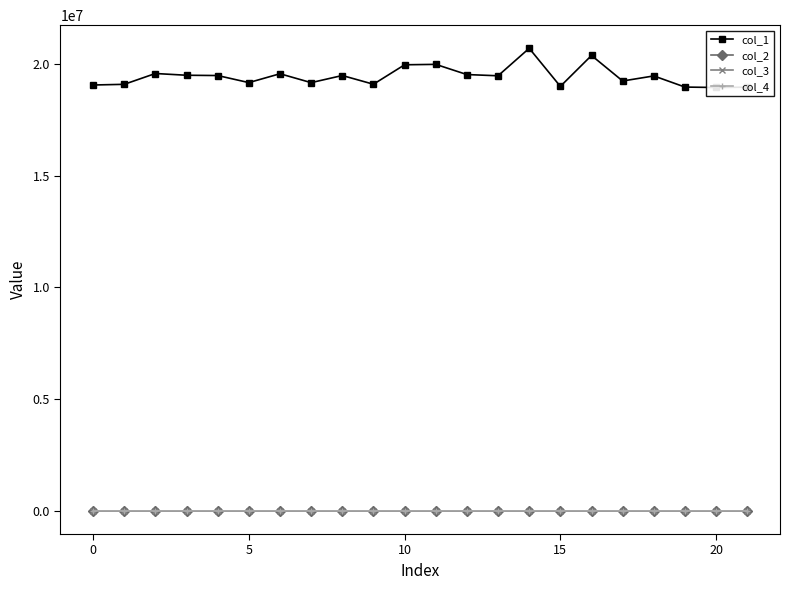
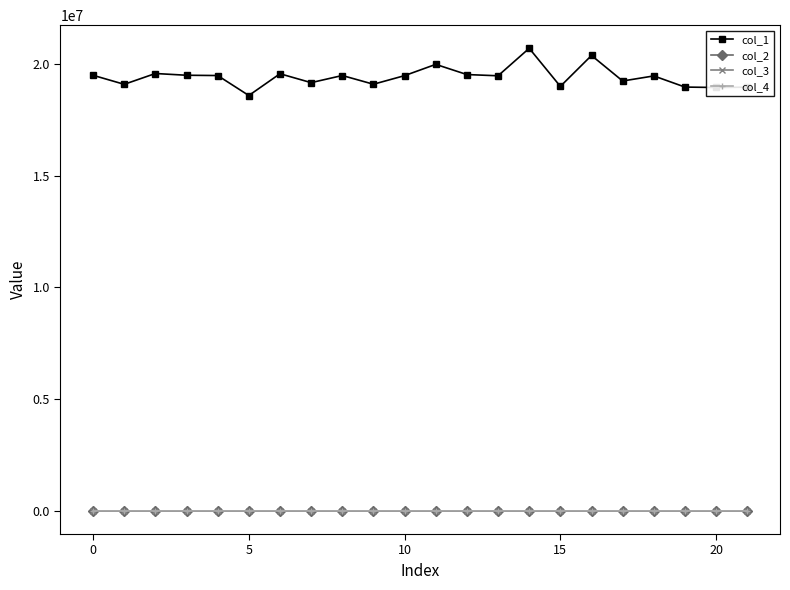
col_1, 0: 19100000 -> 19500000
col_1, 5: 19200000 -> 18600000
col_1, 10: 20000000 -> 19500000
